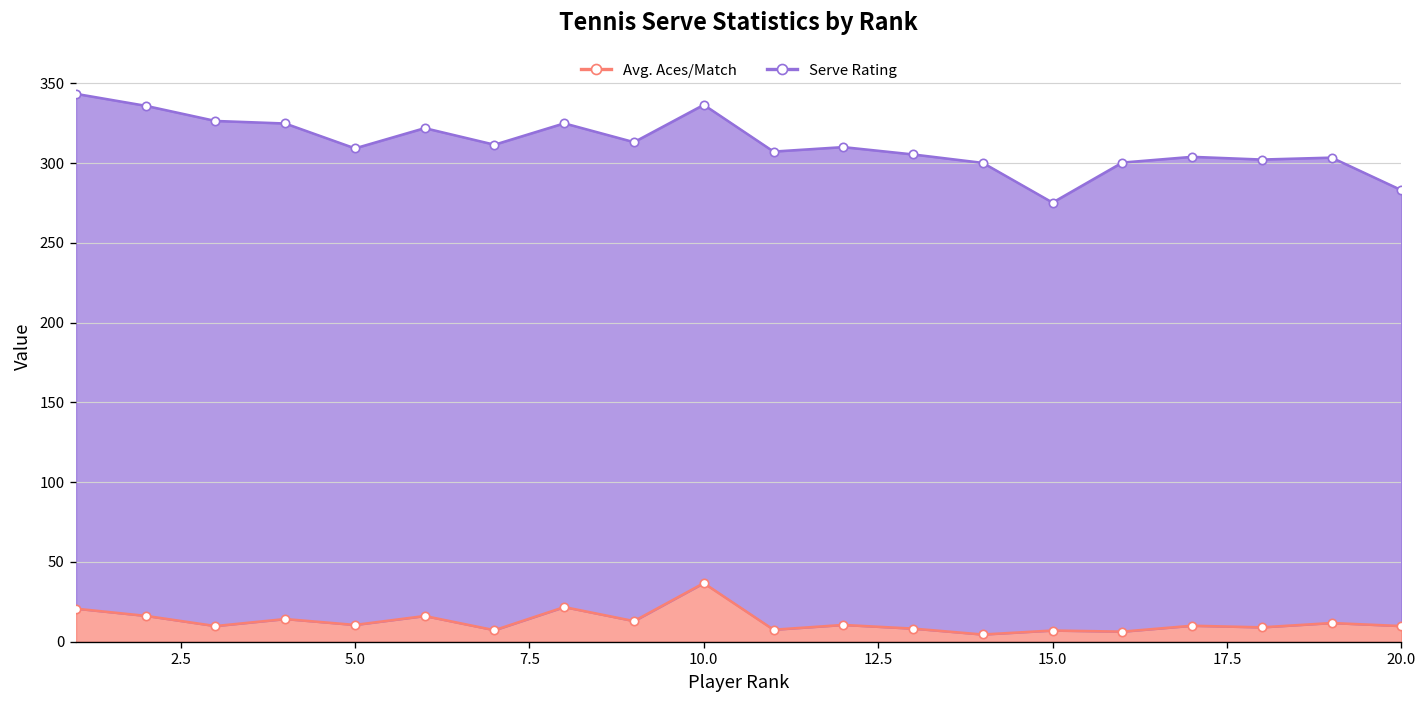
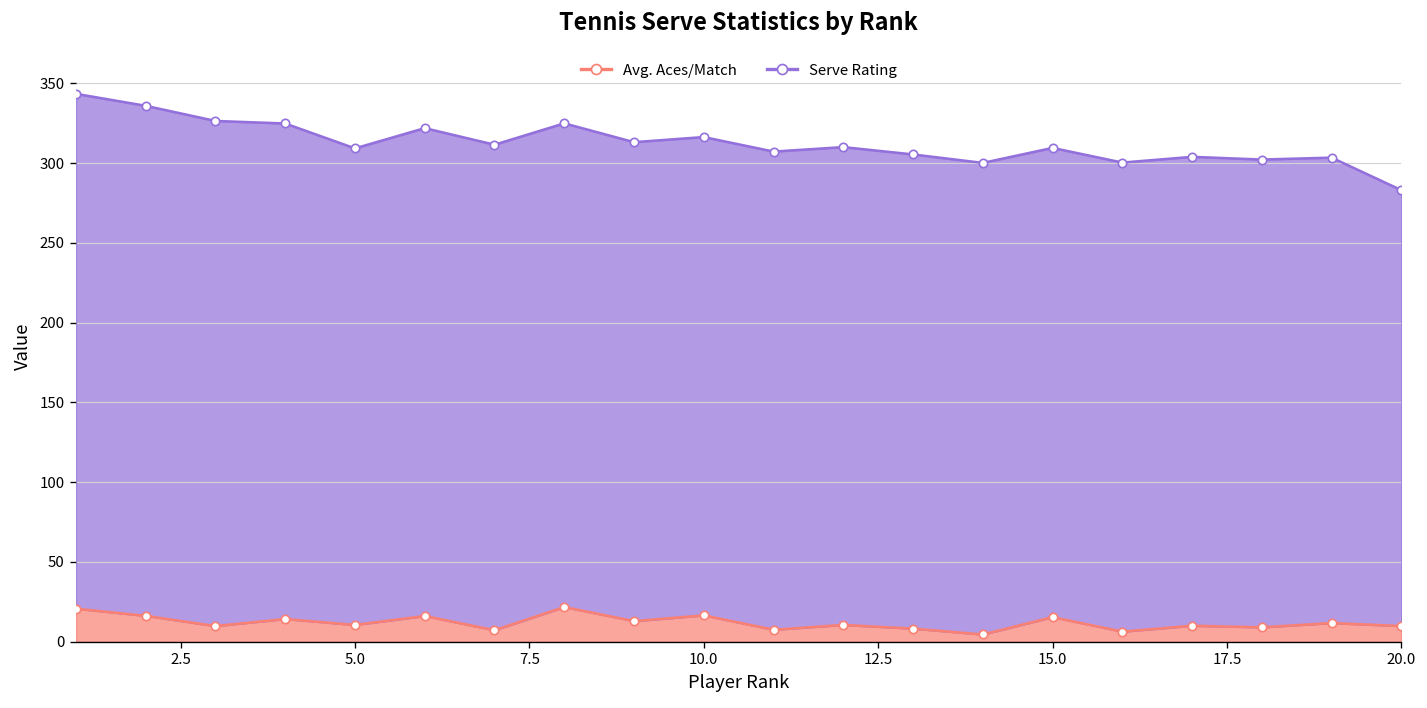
Avg. Aces/Match, 10.0: 37 -> 17
Avg. Aces/Match, 15.0: 7 -> 15
Serve Rating, 15.0: 268 -> 294
